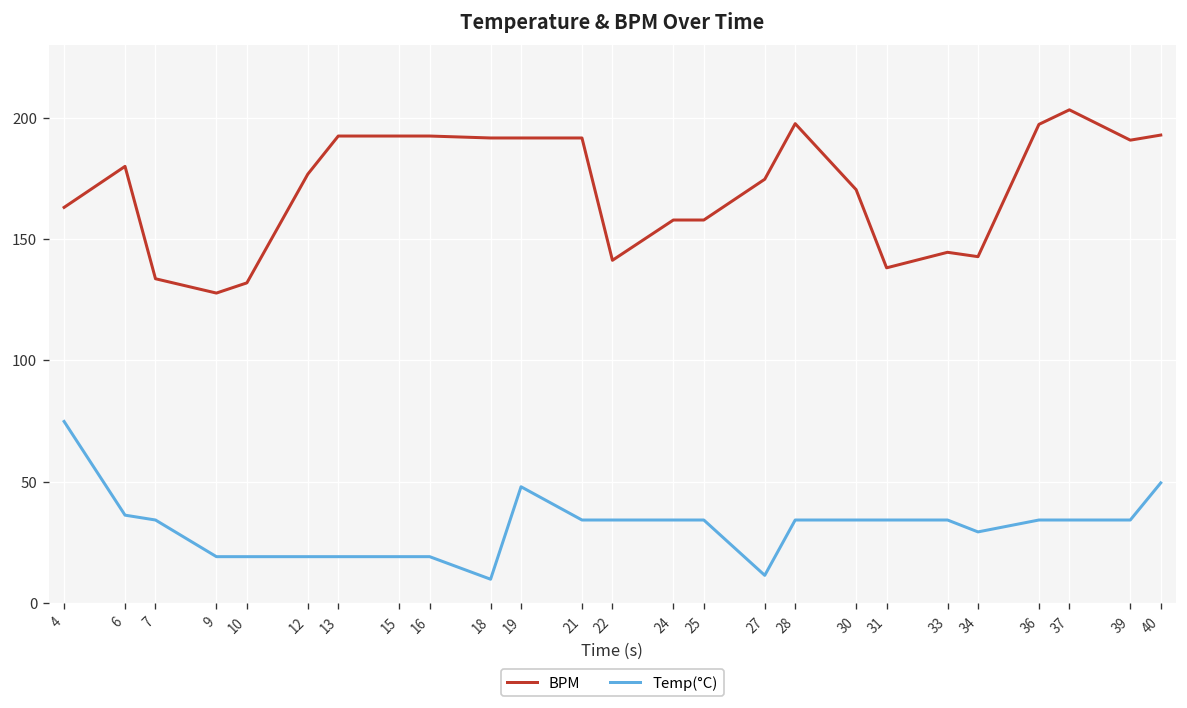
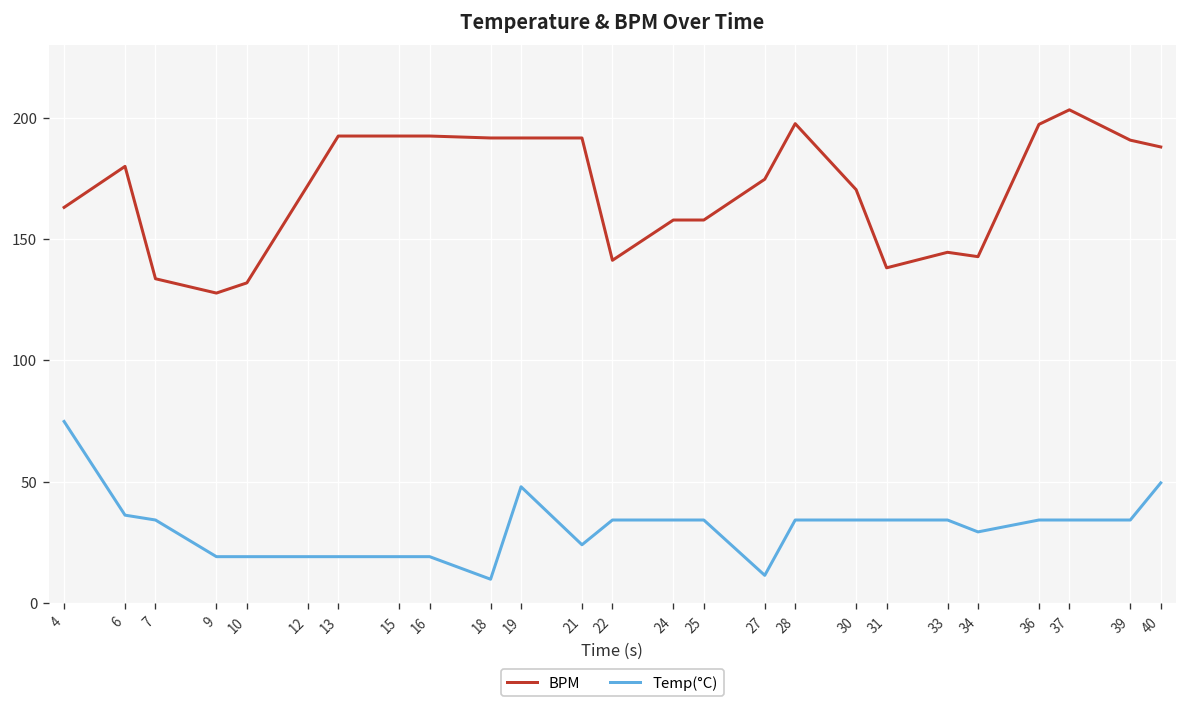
BPM, 12: 177 -> 172
Temp(°C), 21: 34 -> 24
BPM, 40: 193 -> 188
